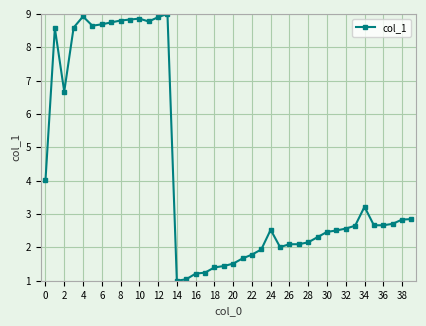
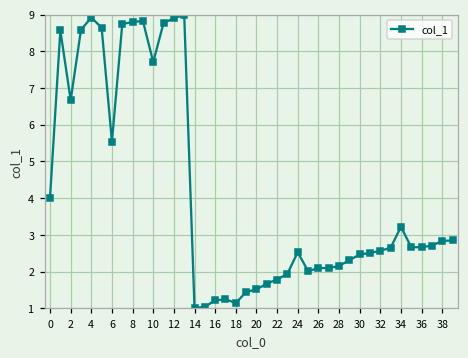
6: 8.7 -> 5.5
10: 8.9 -> 7.7
18: 1.4 -> 1.1
